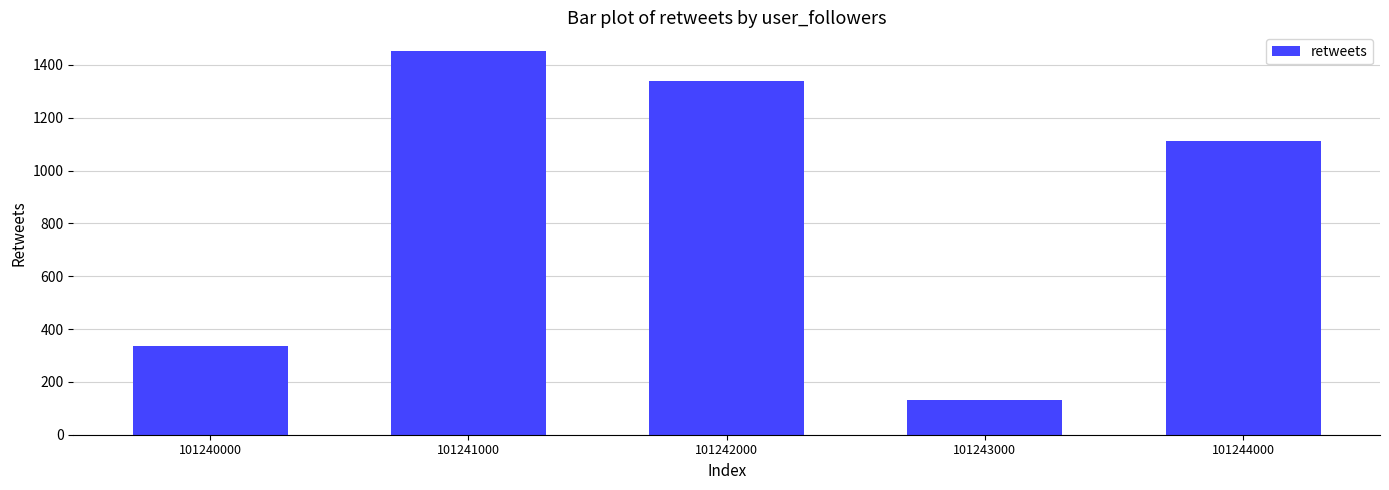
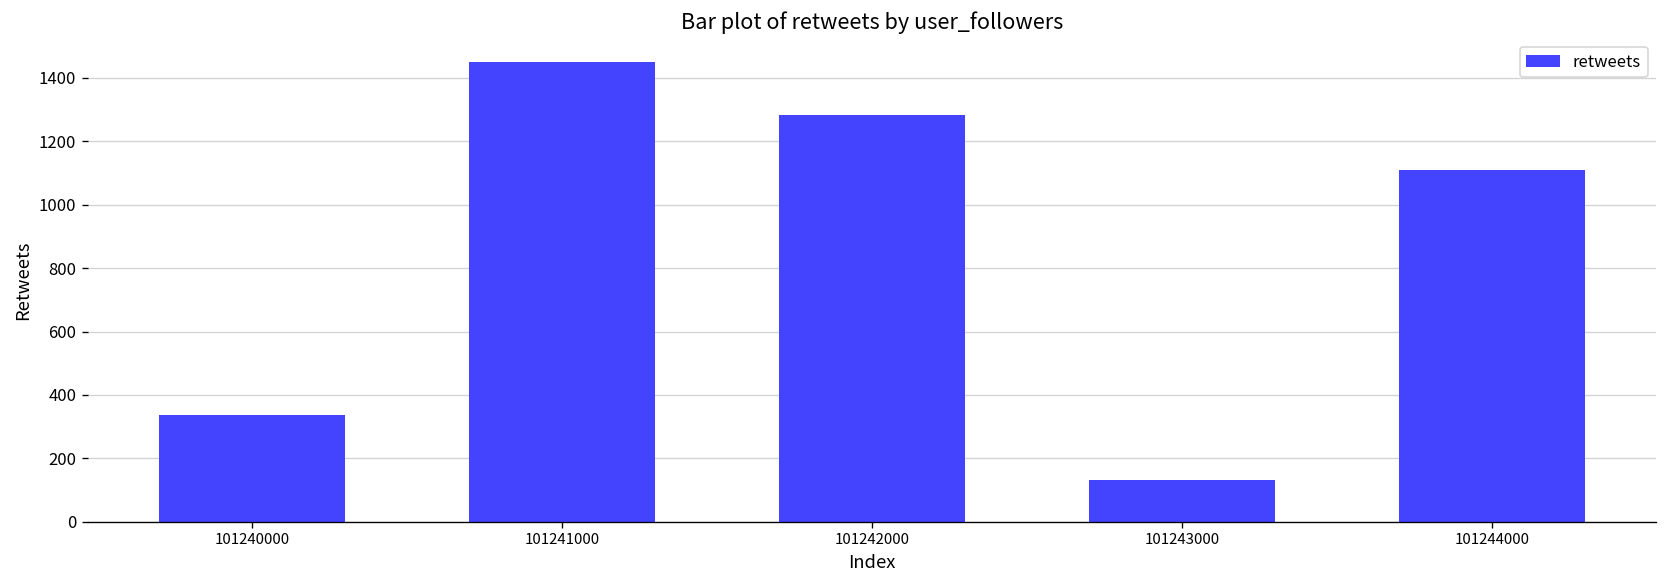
101242000: 1340 -> 1280
